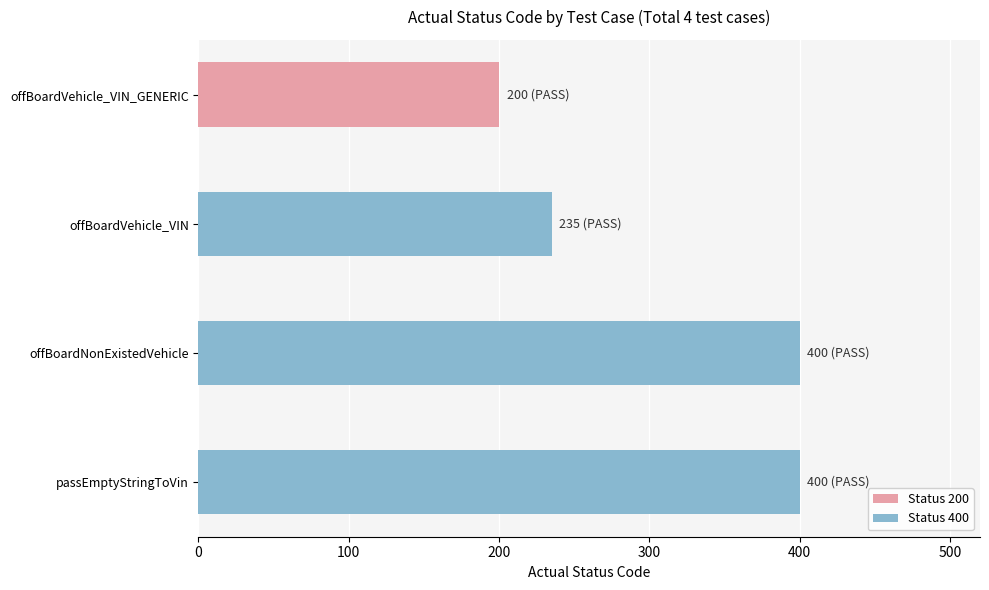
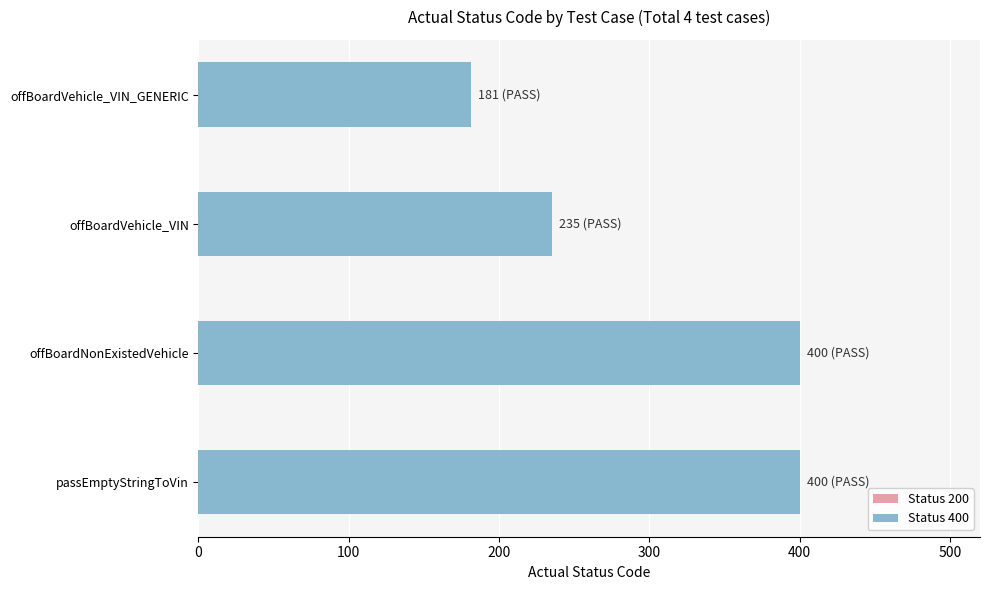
offBoardVehicle_VIN_GENERIC: 200 -> 181
